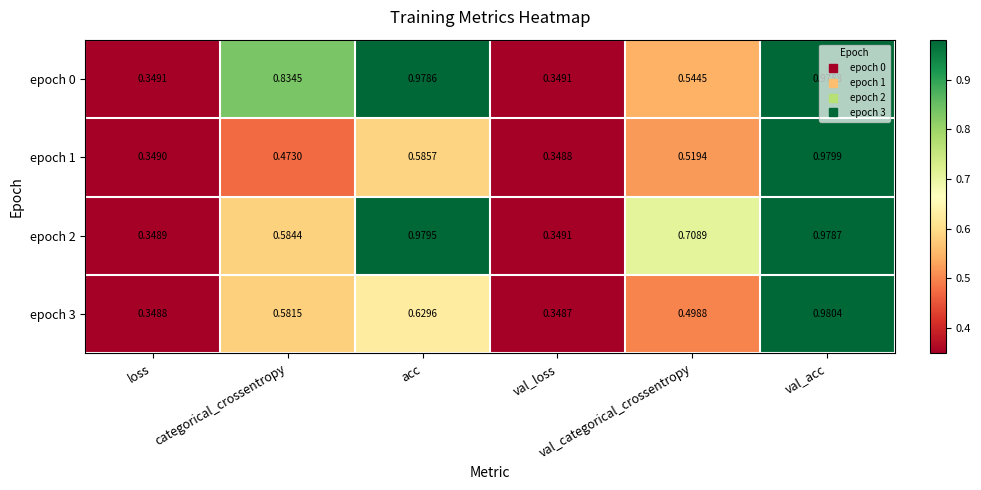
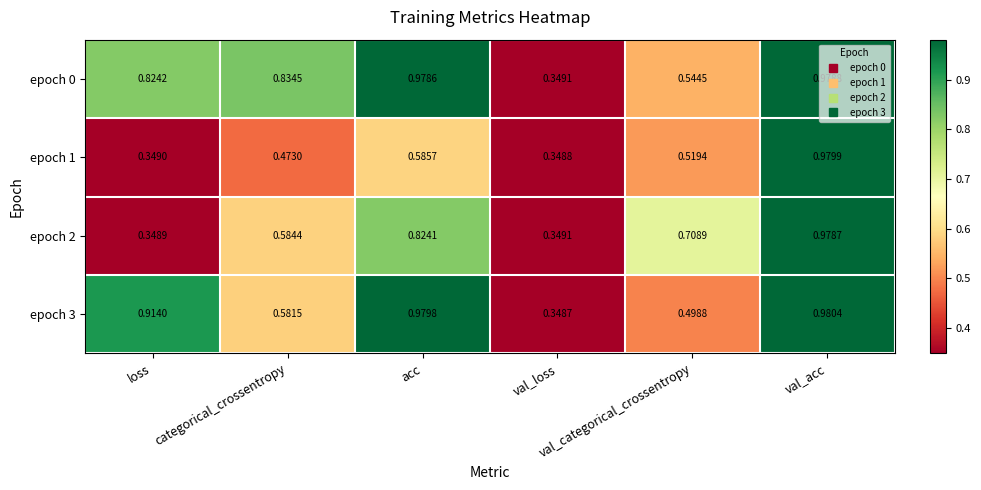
epoch 0, loss: 0.3491 -> 0.8242
epoch 2, acc: 0.9795 -> 0.8241
epoch 3, loss: 0.3488 -> 0.9140
epoch 3, acc: 0.6296 -> 0.9798
